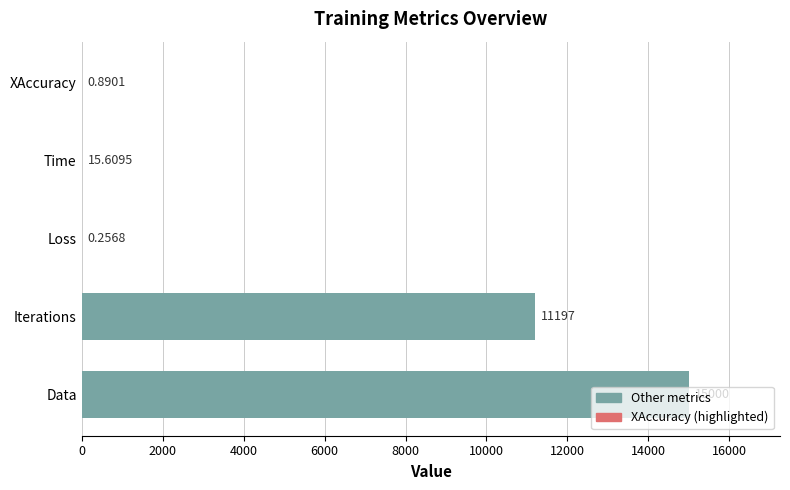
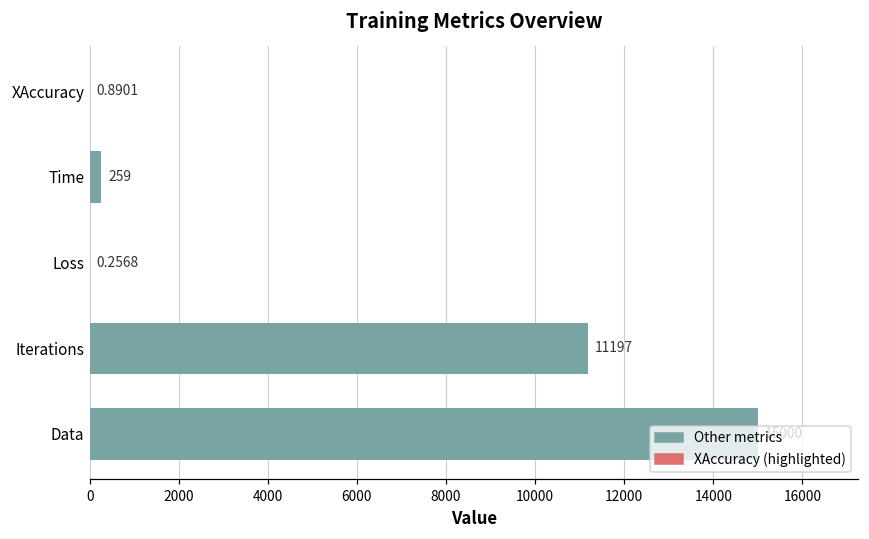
Time: 15.6095 -> 259
